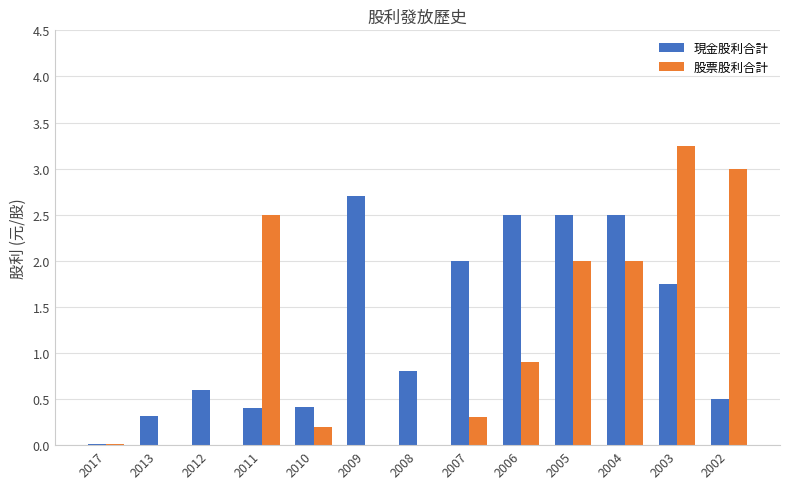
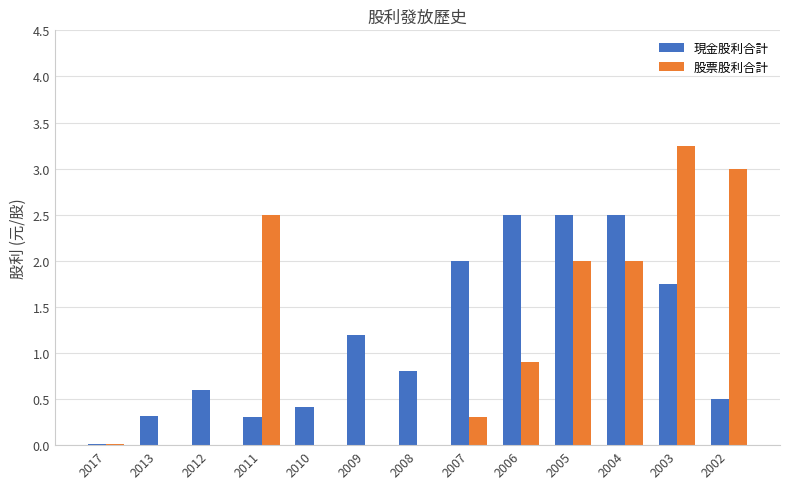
現金股利合計, 2011: 0.4 -> 0.3
股票股利合計, 2010: 0.2 -> 0.0
現金股利合計, 2009: 2.7 -> 1.2
